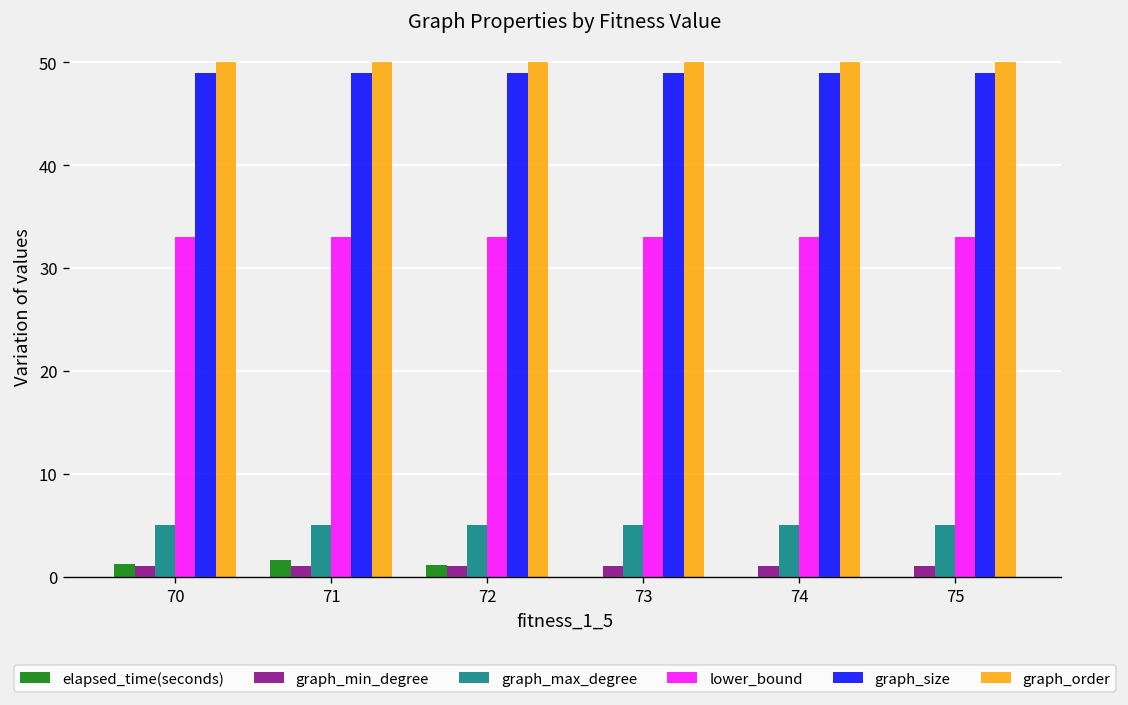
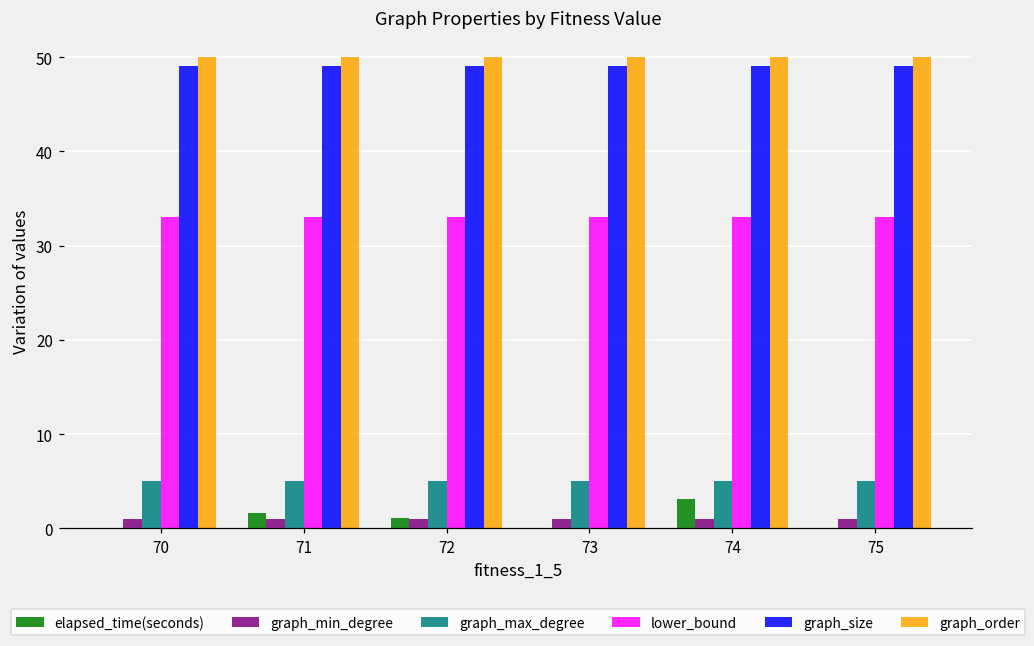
elapsed_time(seconds), 70: 1 -> 0
elapsed_time(seconds), 74: 0 -> 3
